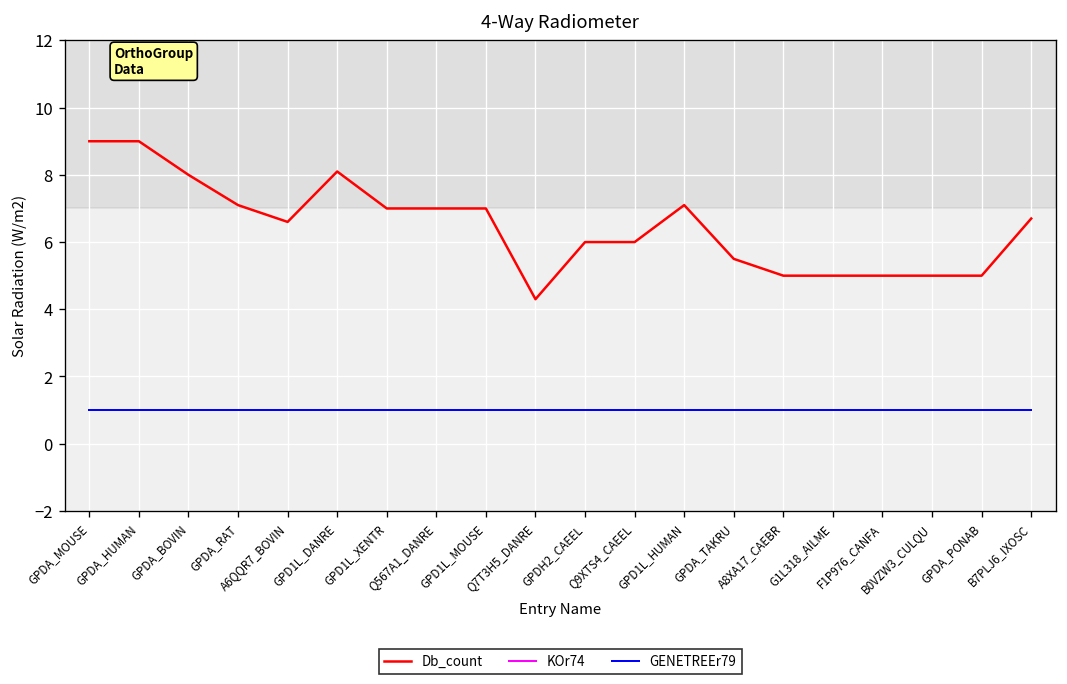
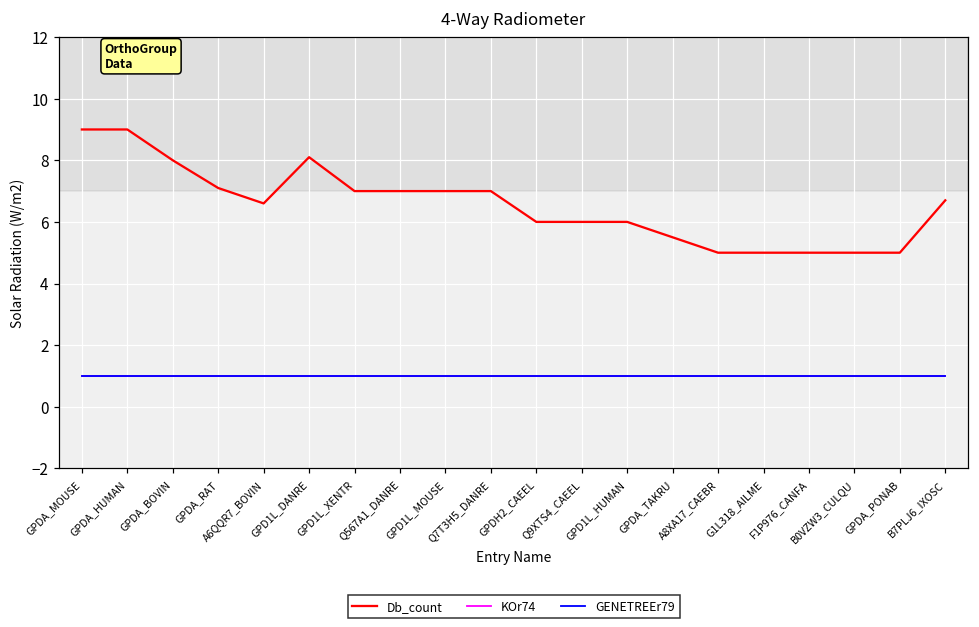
Db_count, Q7T3H5_DANRE: 4.3 -> 7.0
Db_count, GPD1L_HUMAN: 7.1 -> 6.0
